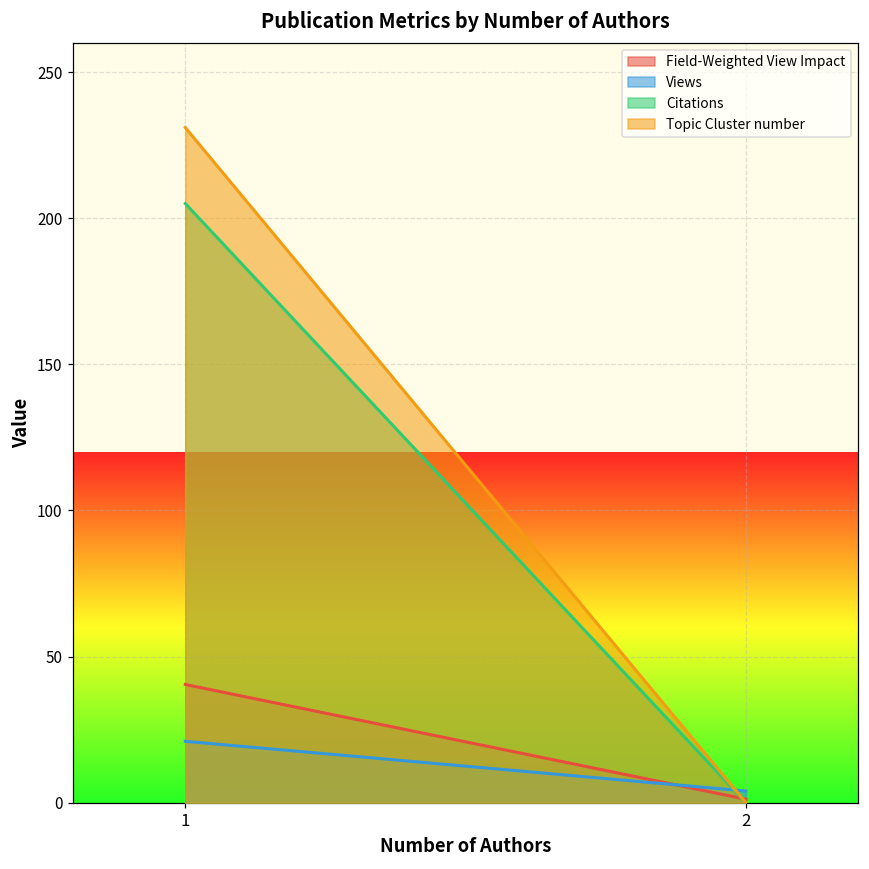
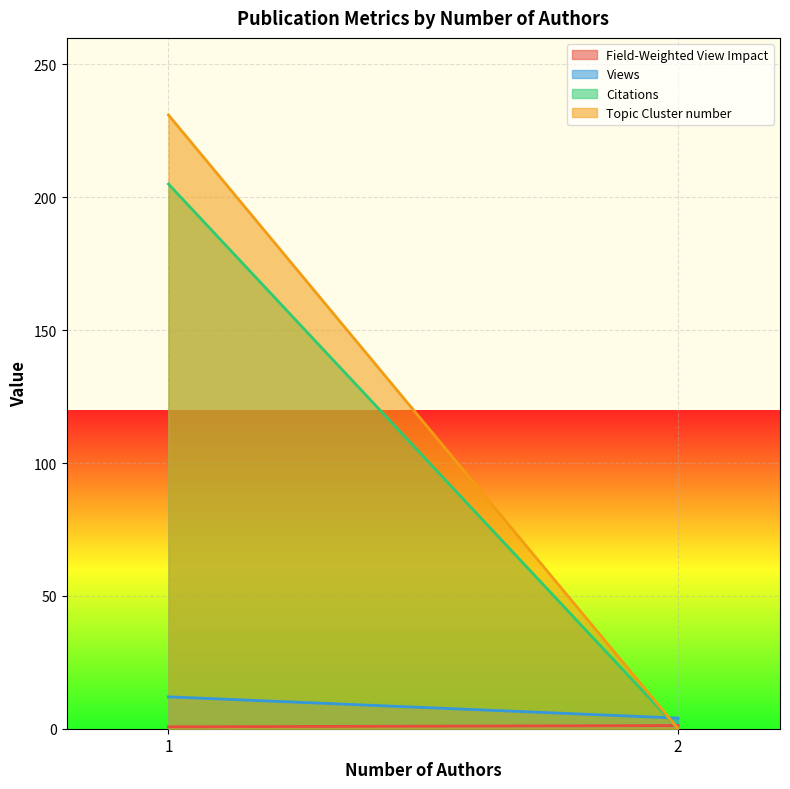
Field-Weighted View Impact, 1: 40 -> 1
Views, 1: 21 -> 12
